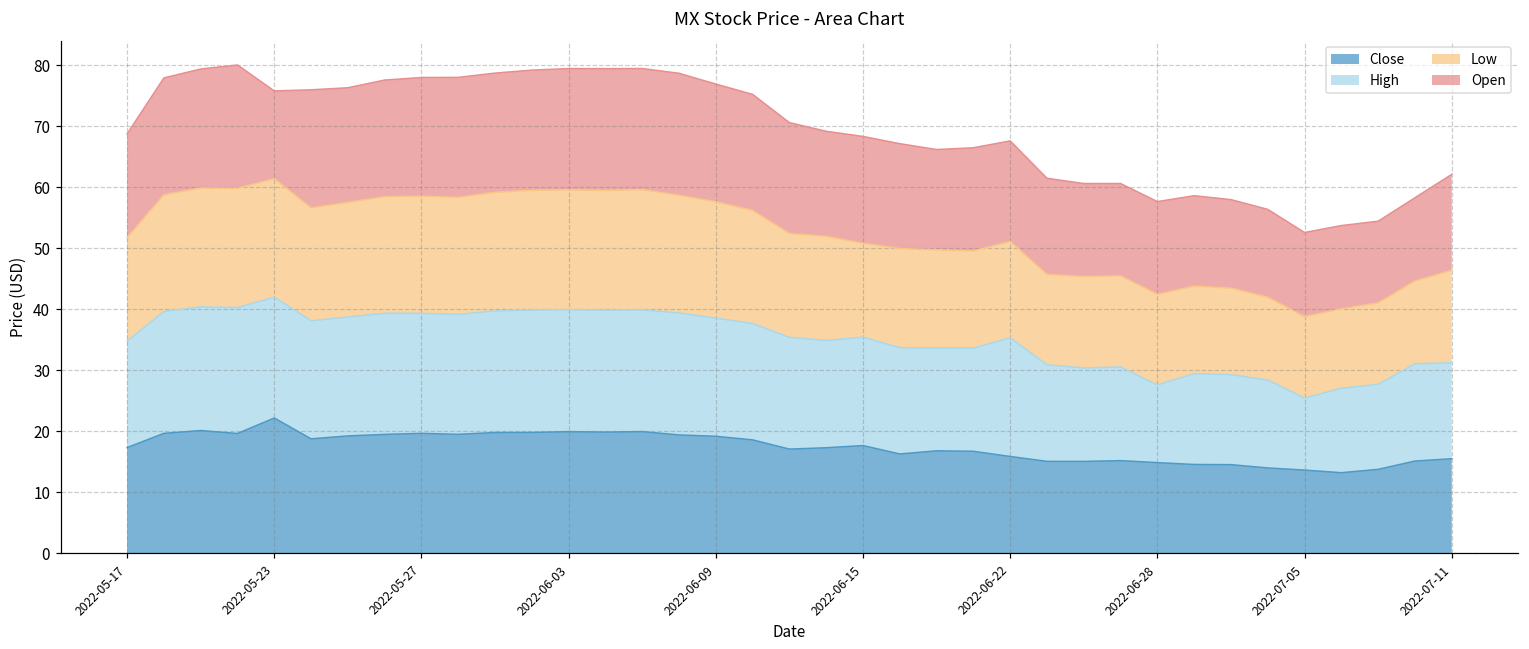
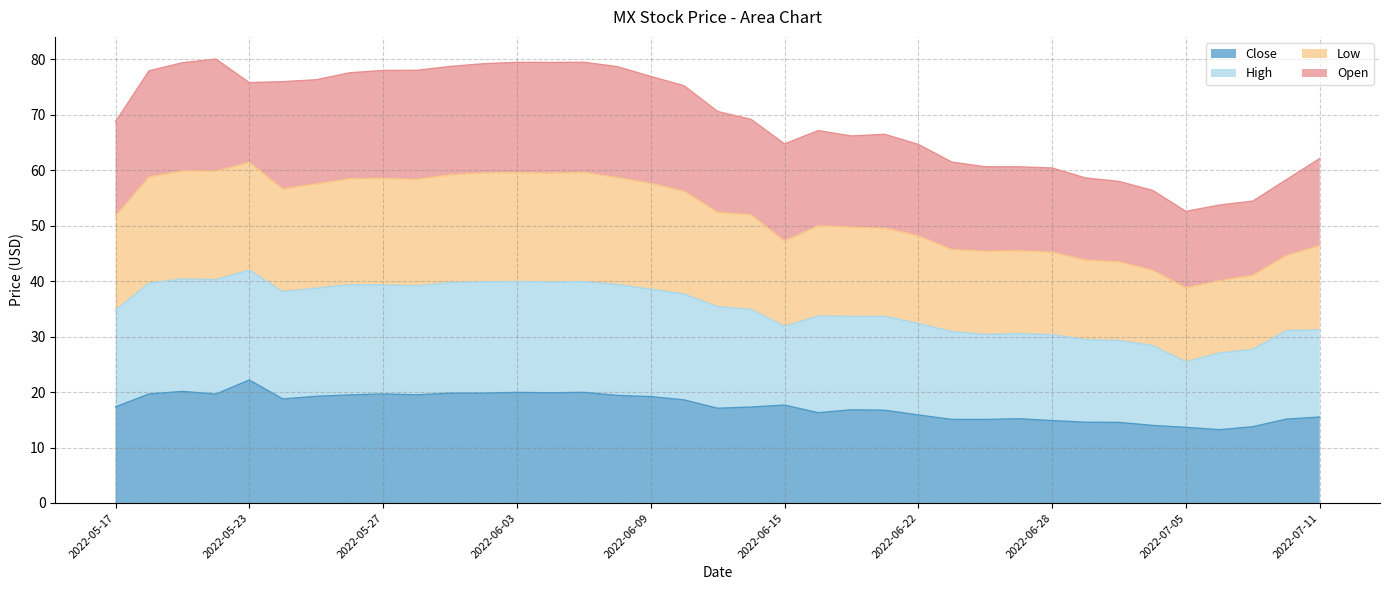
High, 2022-06-15: 18 -> 14
High, 2022-06-22: 19 -> 17
High, 2022-06-28: 13 -> 15
